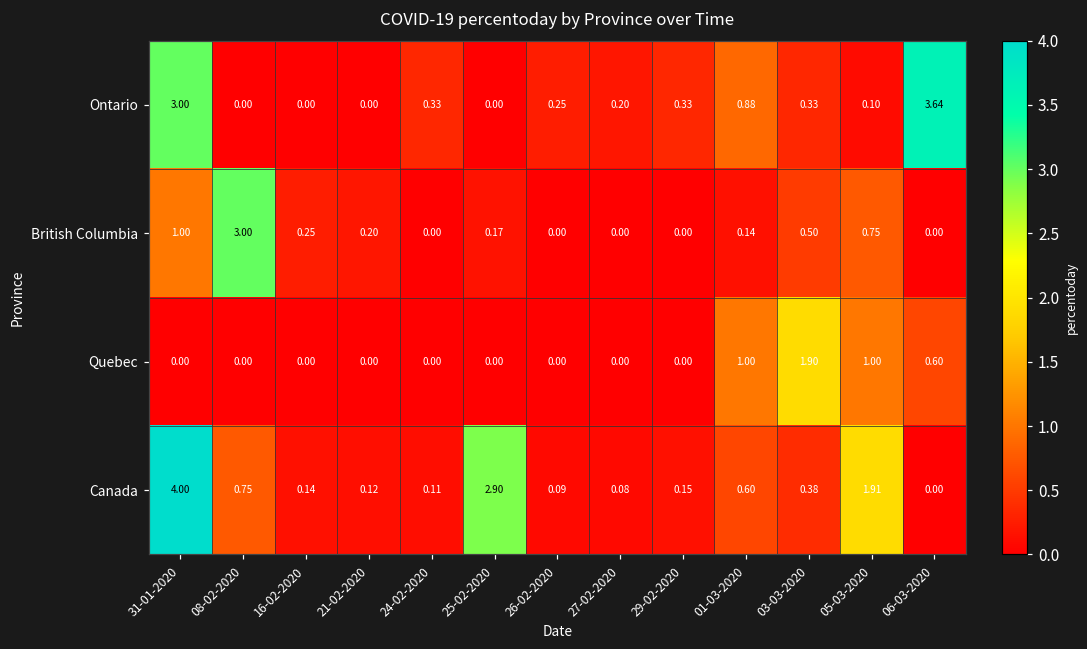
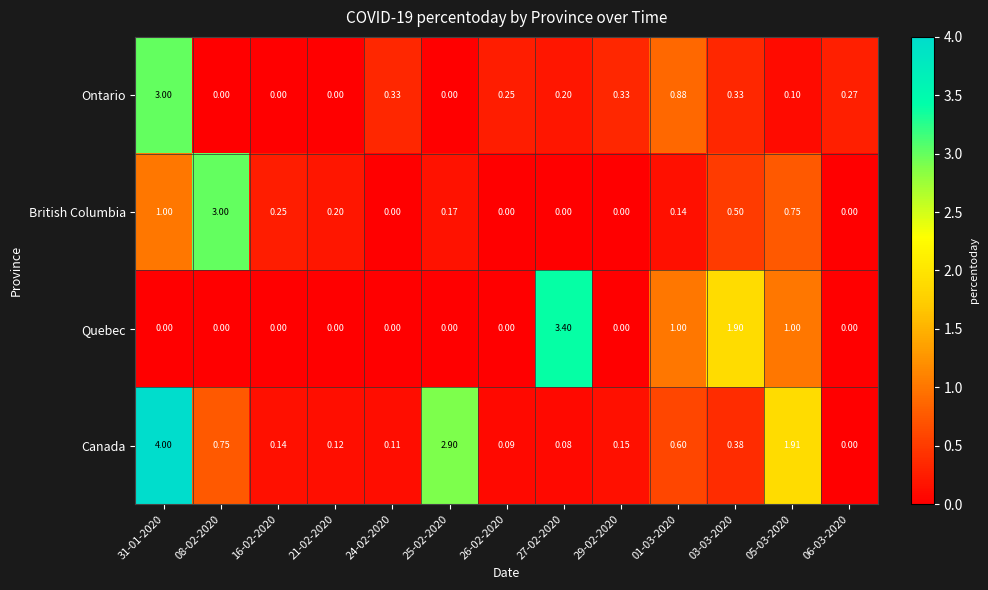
Ontario, 06-03-2020: 3.64 -> 0.27
Quebec, 27-02-2020: 0.00 -> 3.40
Quebec, 06-03-2020: 0.60 -> 0.00
